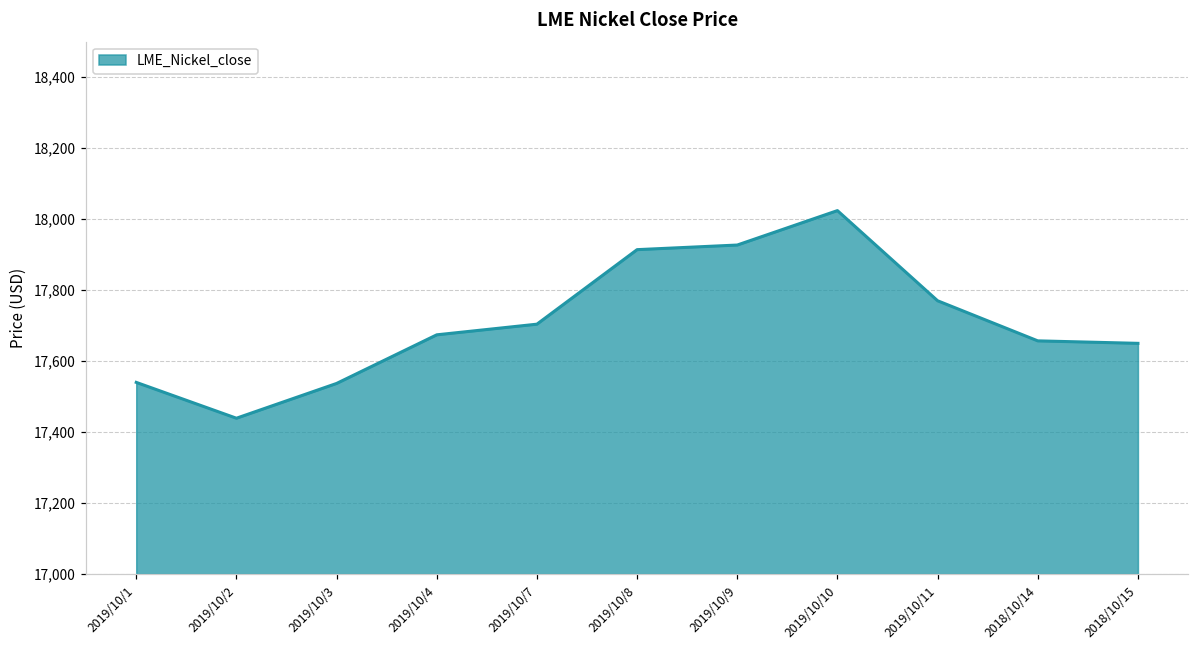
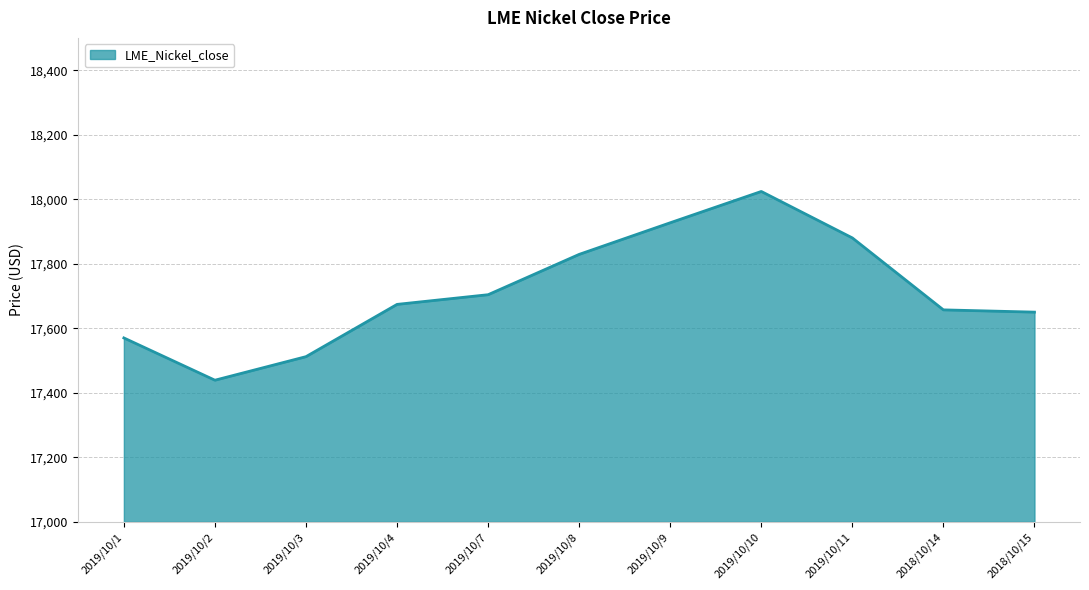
2019/10/1: 17,540 -> 17,570
2019/10/3: 17,540 -> 17,510
2019/10/8: 17,910 -> 17,830
2019/10/11: 17,770 -> 17,880
